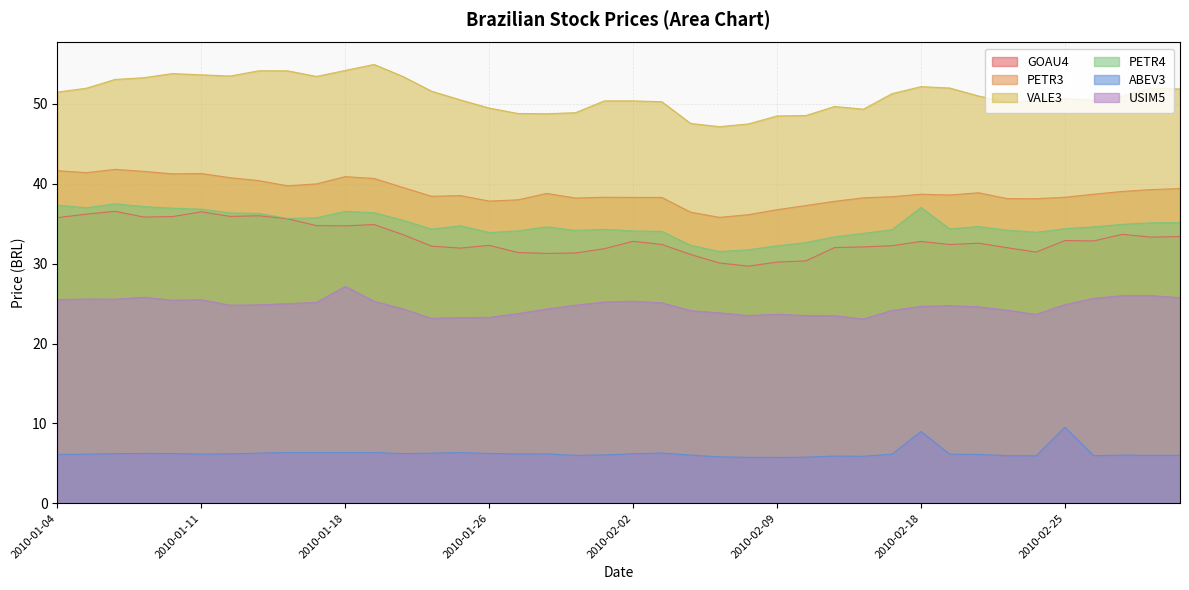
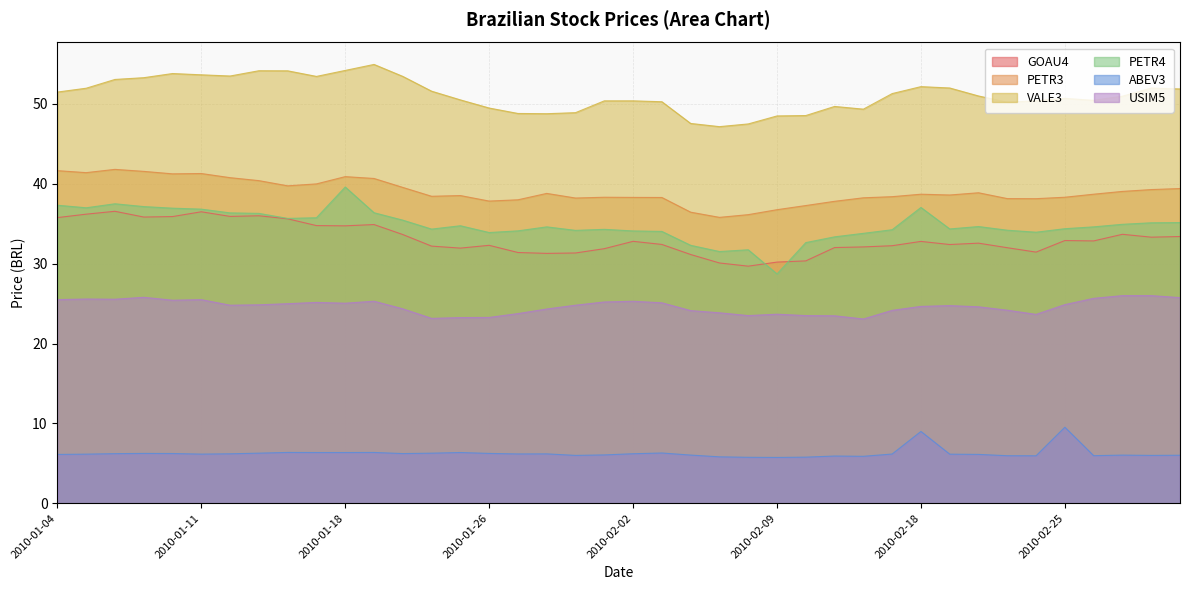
PETR4, 2010-01-18: 37 -> 40
USIM5, 2010-01-18: 27 -> 25
PETR4, 2010-02-09: 32 -> 29
